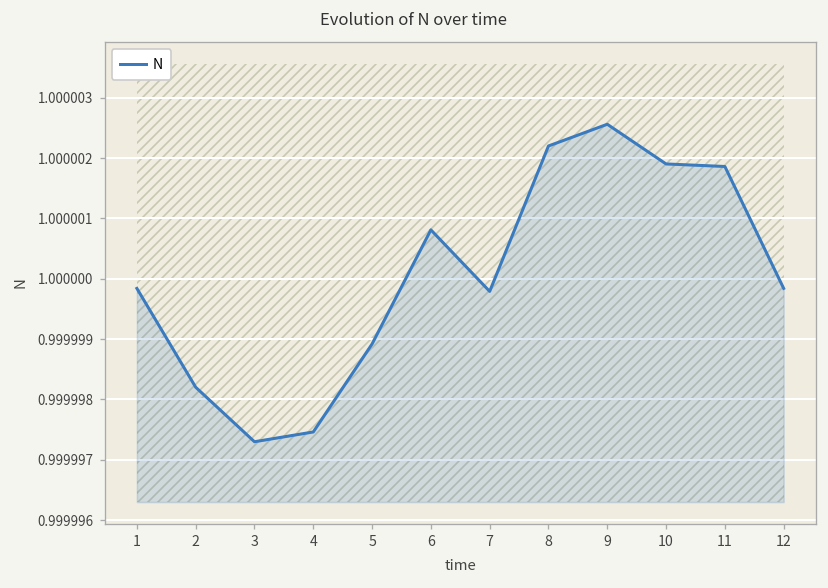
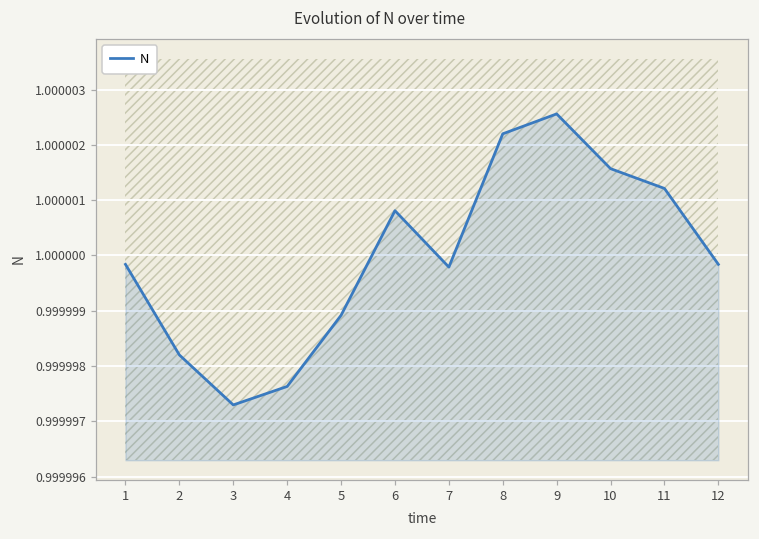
N, 4: 0.9999975 -> 0.9999976
N, 10: 1.0000019 -> 1.0000016
N, 11: 1.0000019 -> 1.0000012
